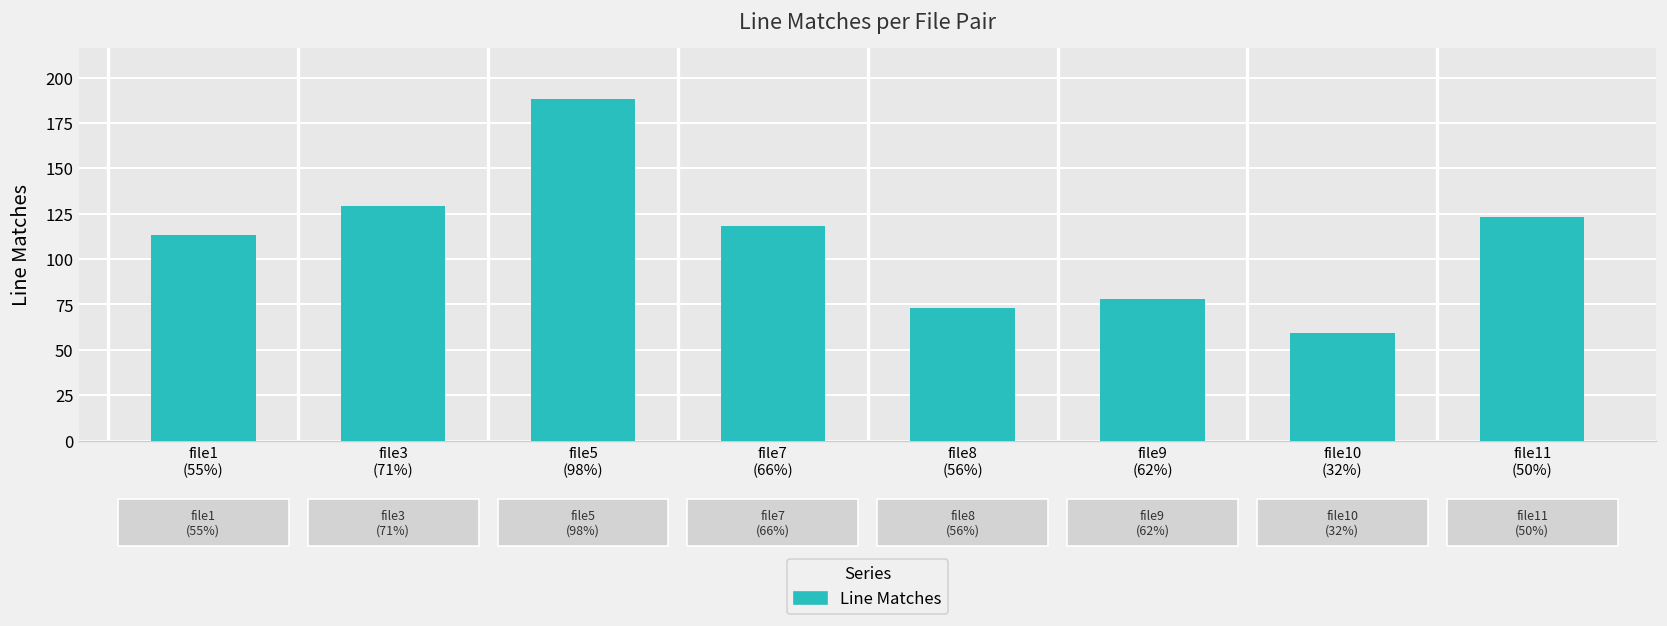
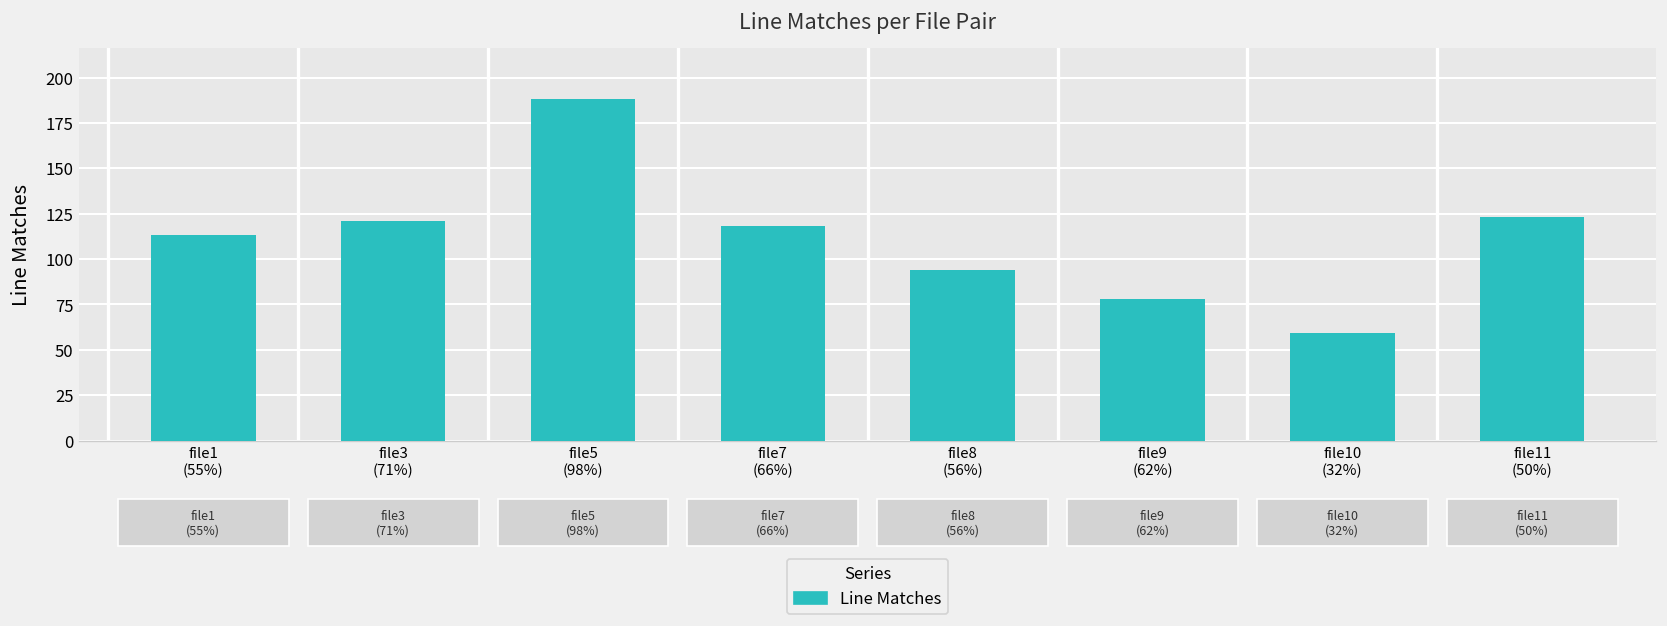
file3 (71%): 129 -> 121
file8 (56%): 73 -> 94
